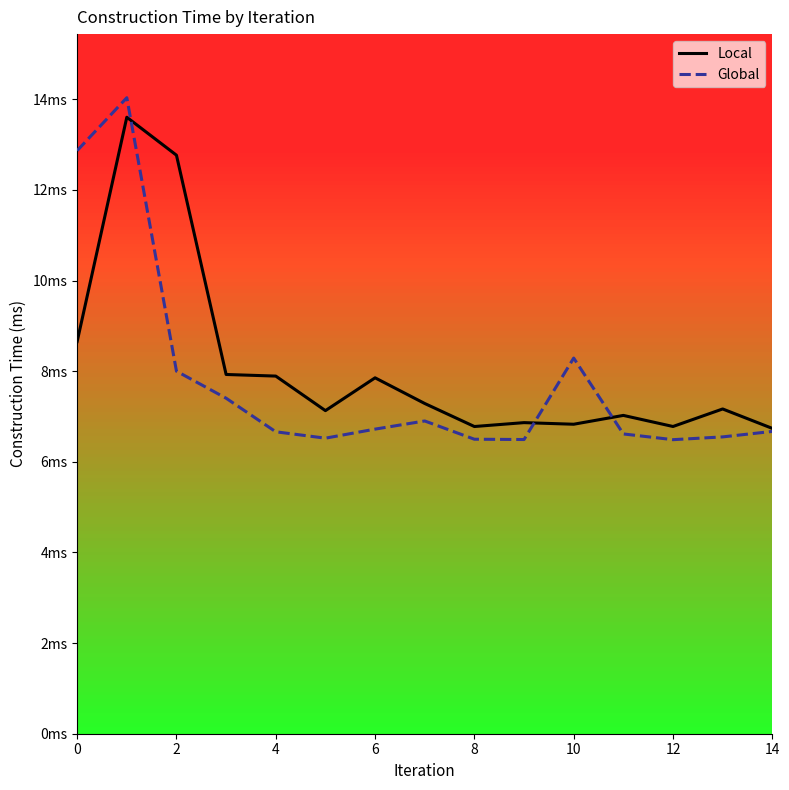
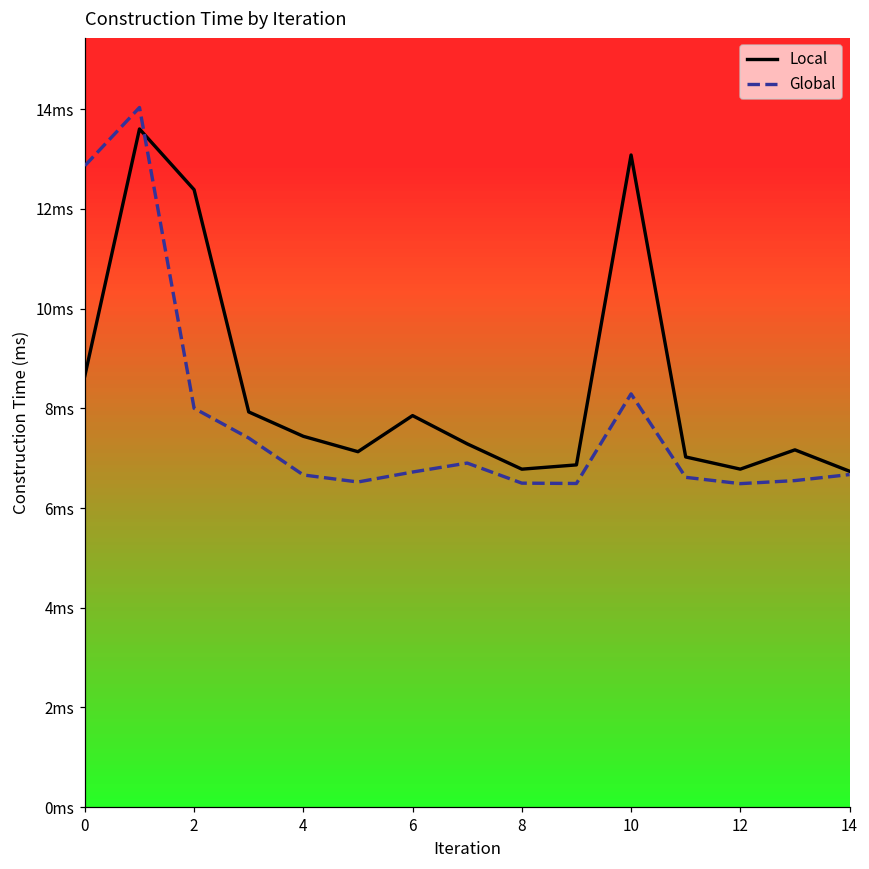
Local, 2: 12.8ms -> 12.4ms
Local, 4: 7.9ms -> 7.4ms
Local, 10: 6.8ms -> 13.1ms
